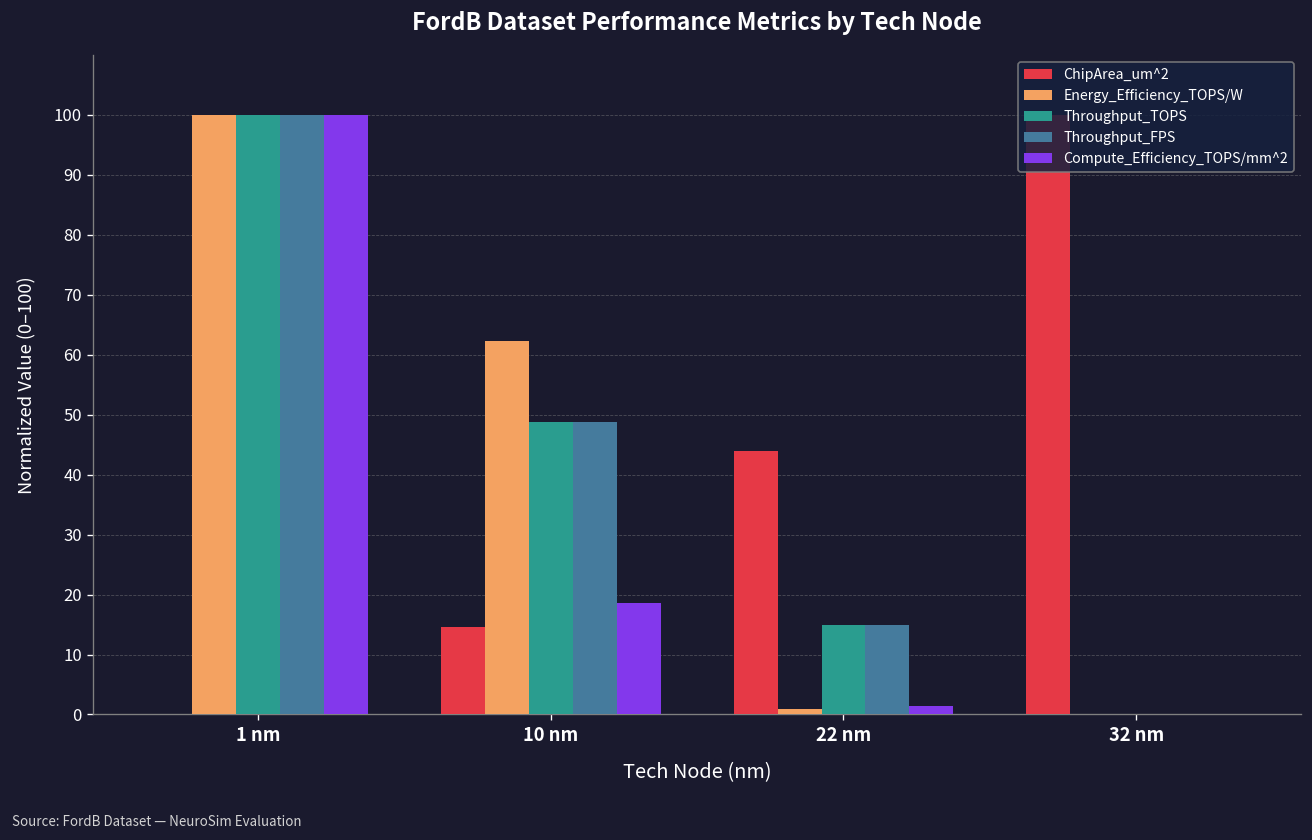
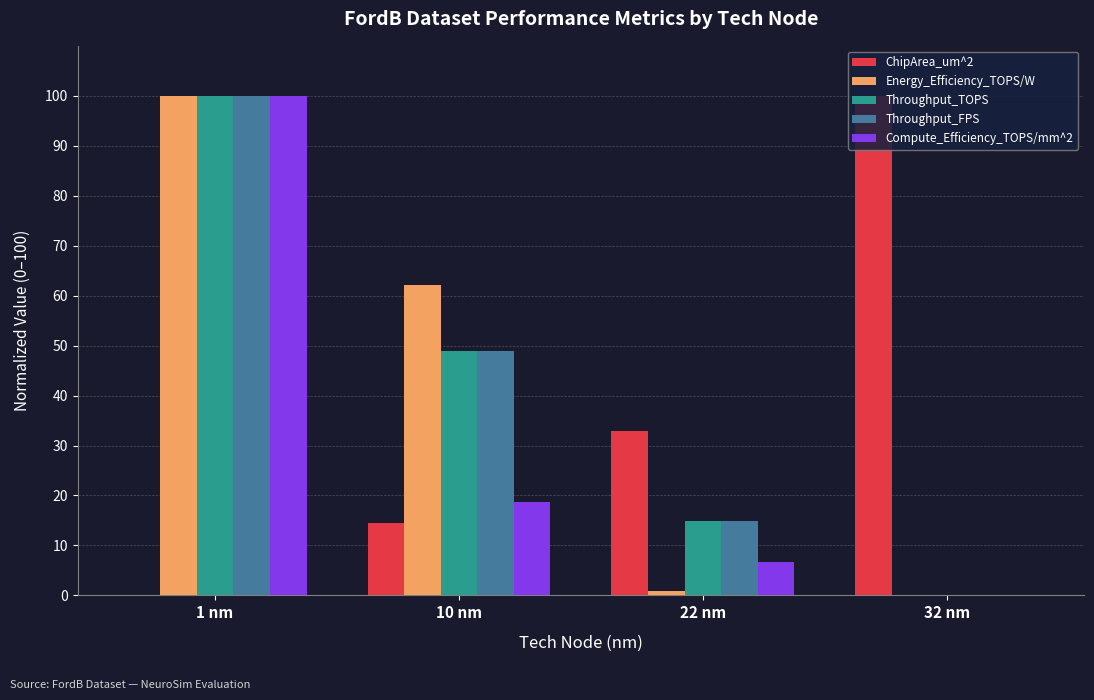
ChipArea_um^2, 22 nm: 44 -> 33
Compute_Efficiency_TOPS/mm^2, 22 nm: 1 -> 7
